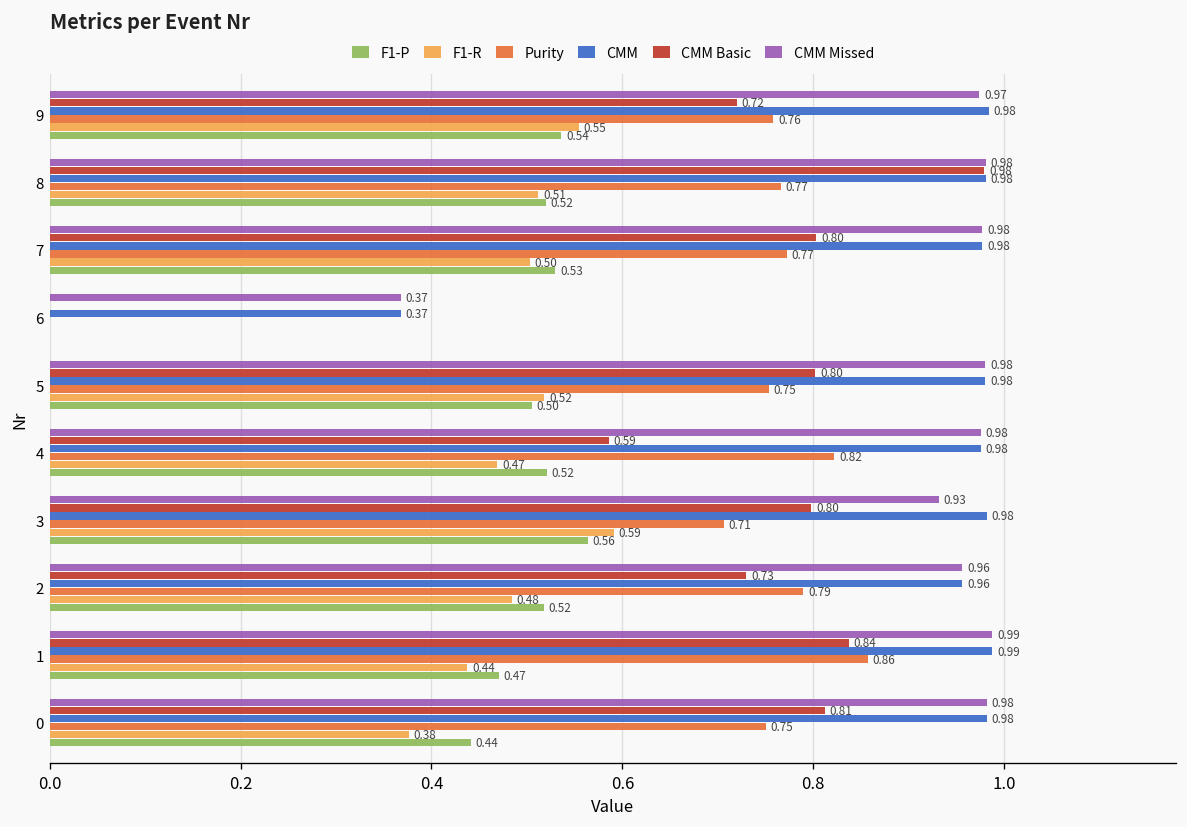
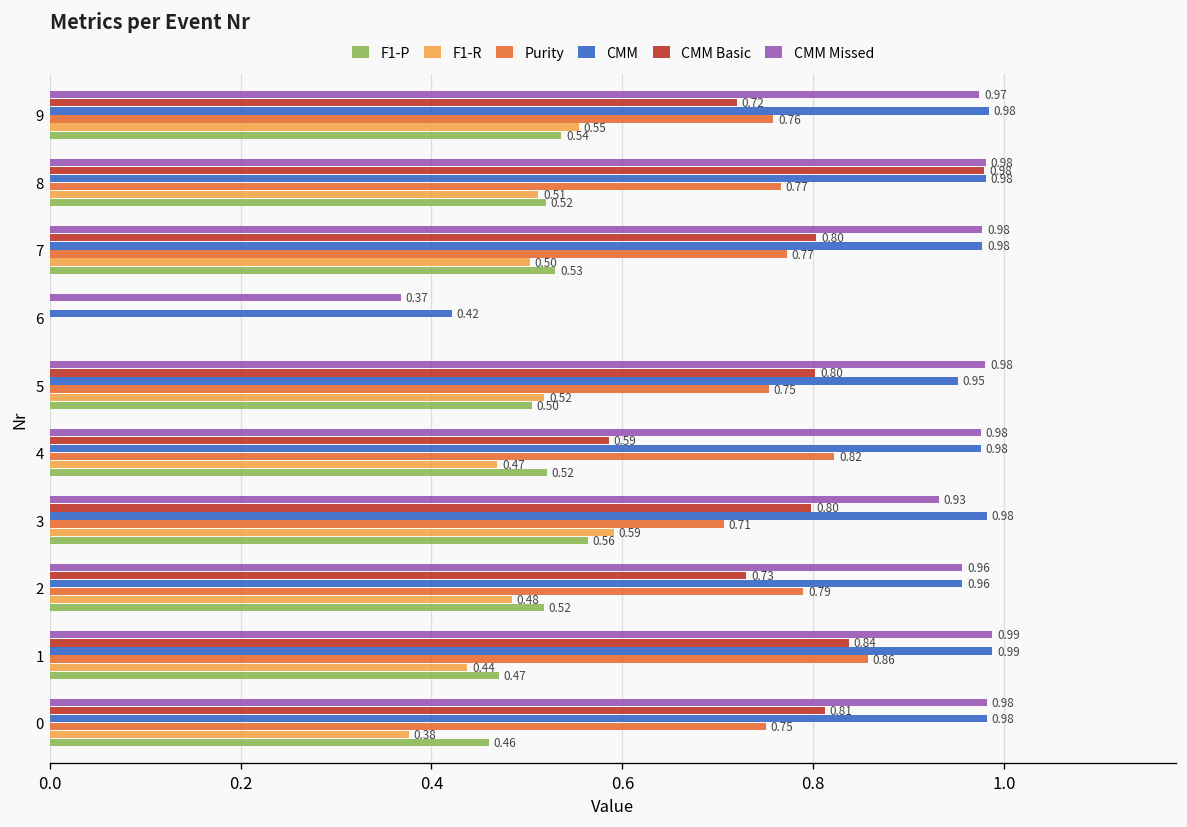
CMM, 6: 0.37 -> 0.42
CMM, 5: 0.98 -> 0.95
F1-P, 0: 0.44 -> 0.46
